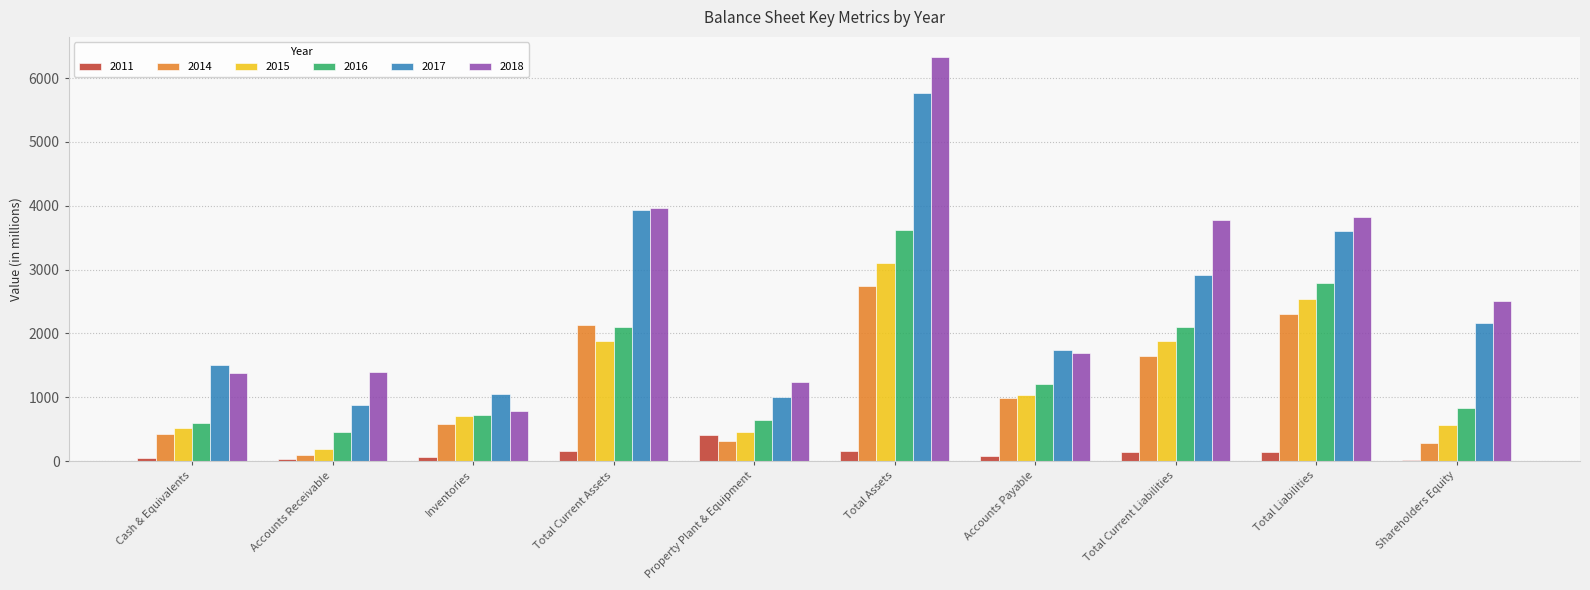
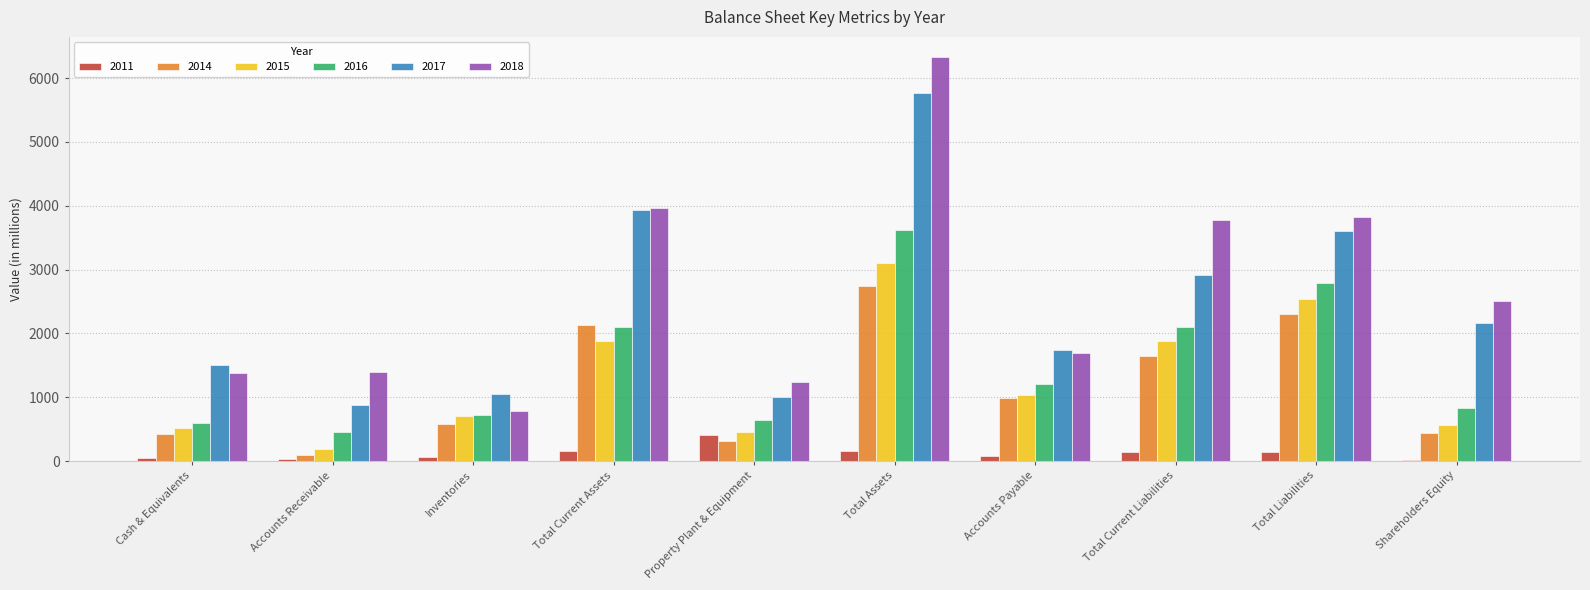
2014, Shareholders Equity: 300 -> 400
